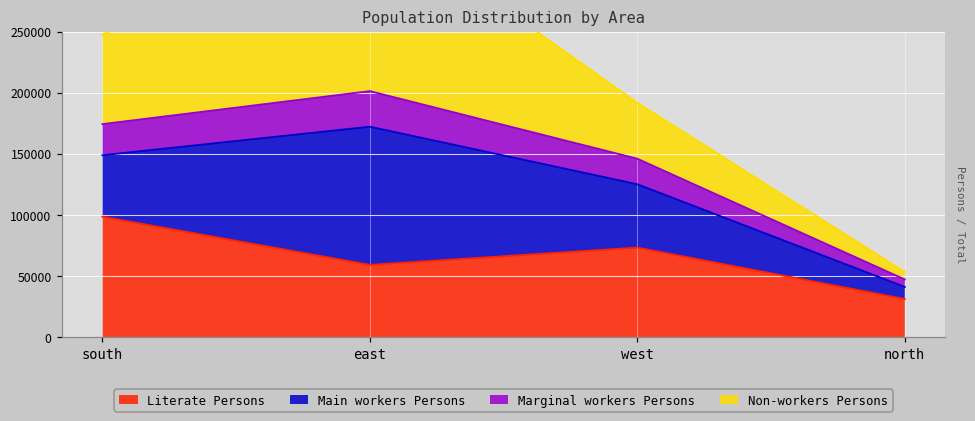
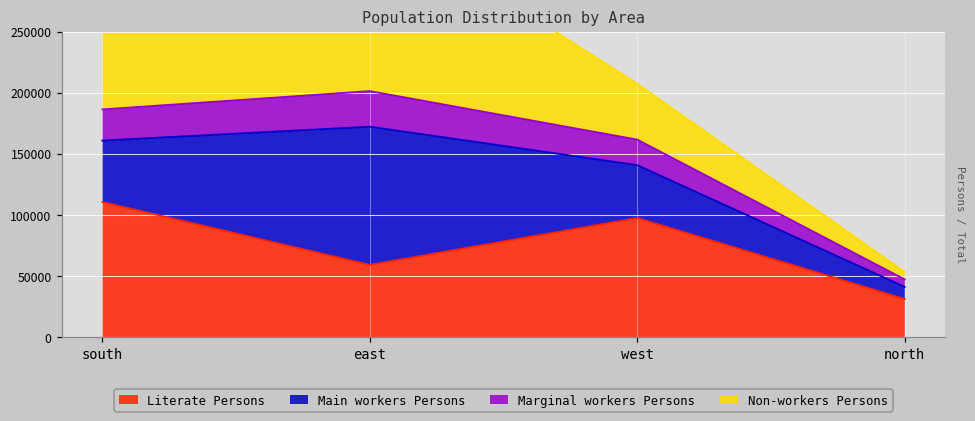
Literate Persons, south: 99000 -> 111000
Literate Persons, west: 73000 -> 98000
Main workers Persons, west: 52000 -> 43000
